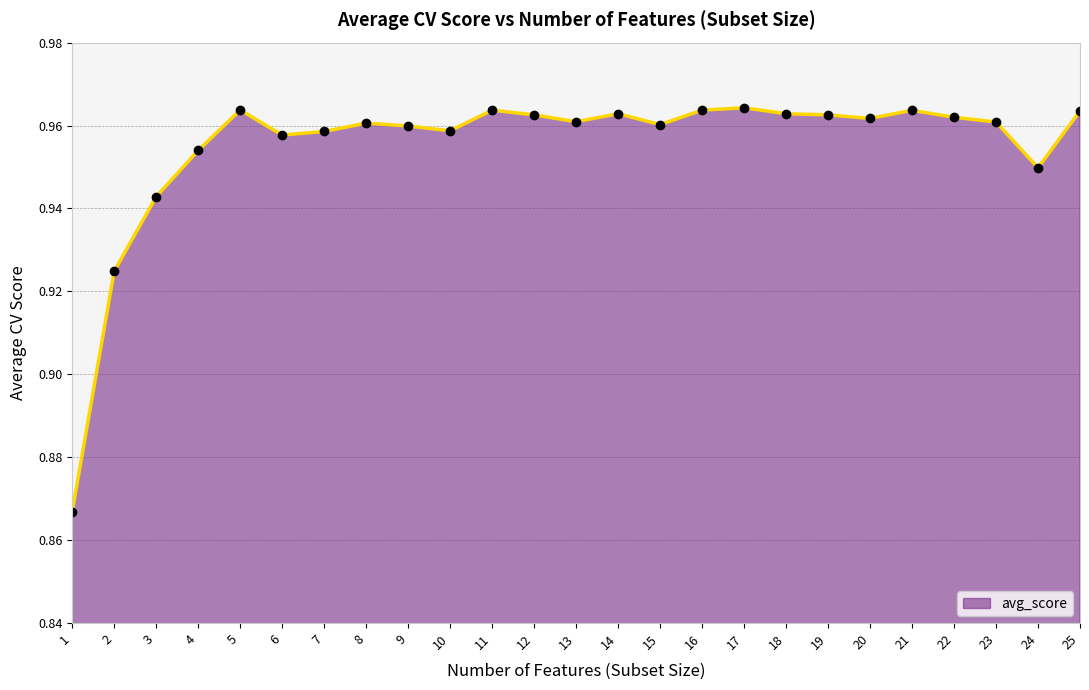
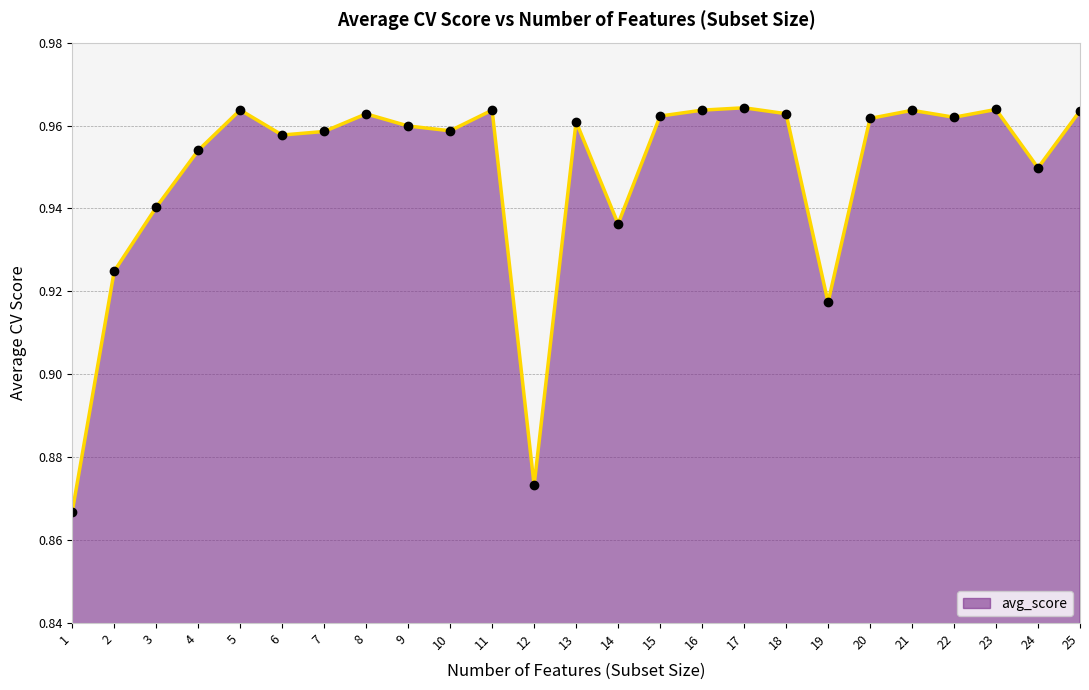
3: 0.943 -> 0.940
8: 0.961 -> 0.963
12: 0.963 -> 0.873
14: 0.963 -> 0.936
15: 0.960 -> 0.962
19: 0.963 -> 0.917
23: 0.961 -> 0.964
